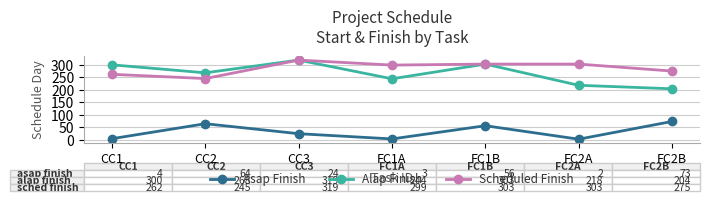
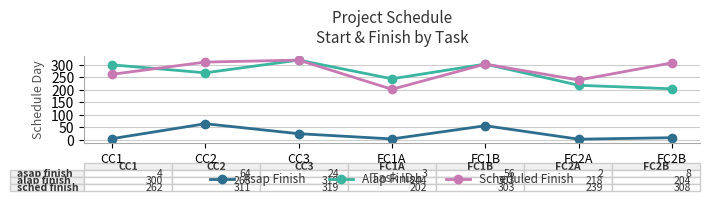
Scheduled Finish, CC2: 245 -> 311
Scheduled Finish, FC1A: 299 -> 202
Scheduled Finish, FC2A: 303 -> 239
Asap Finish, FC2B: 73 -> 8
Scheduled Finish, FC2B: 275 -> 308
